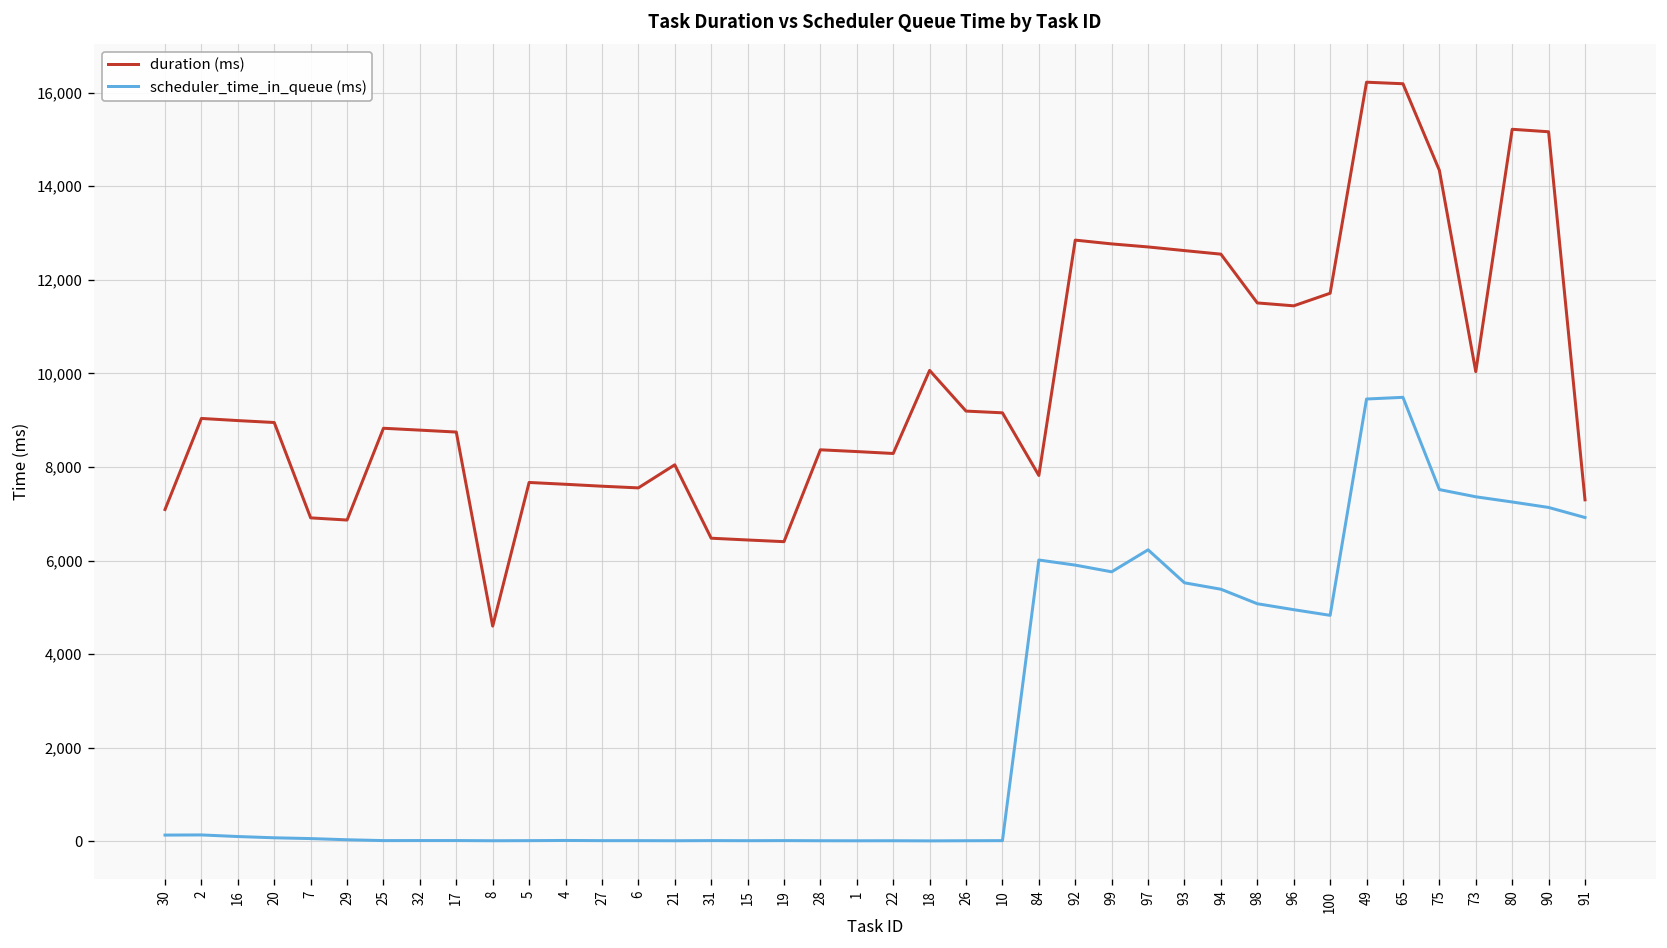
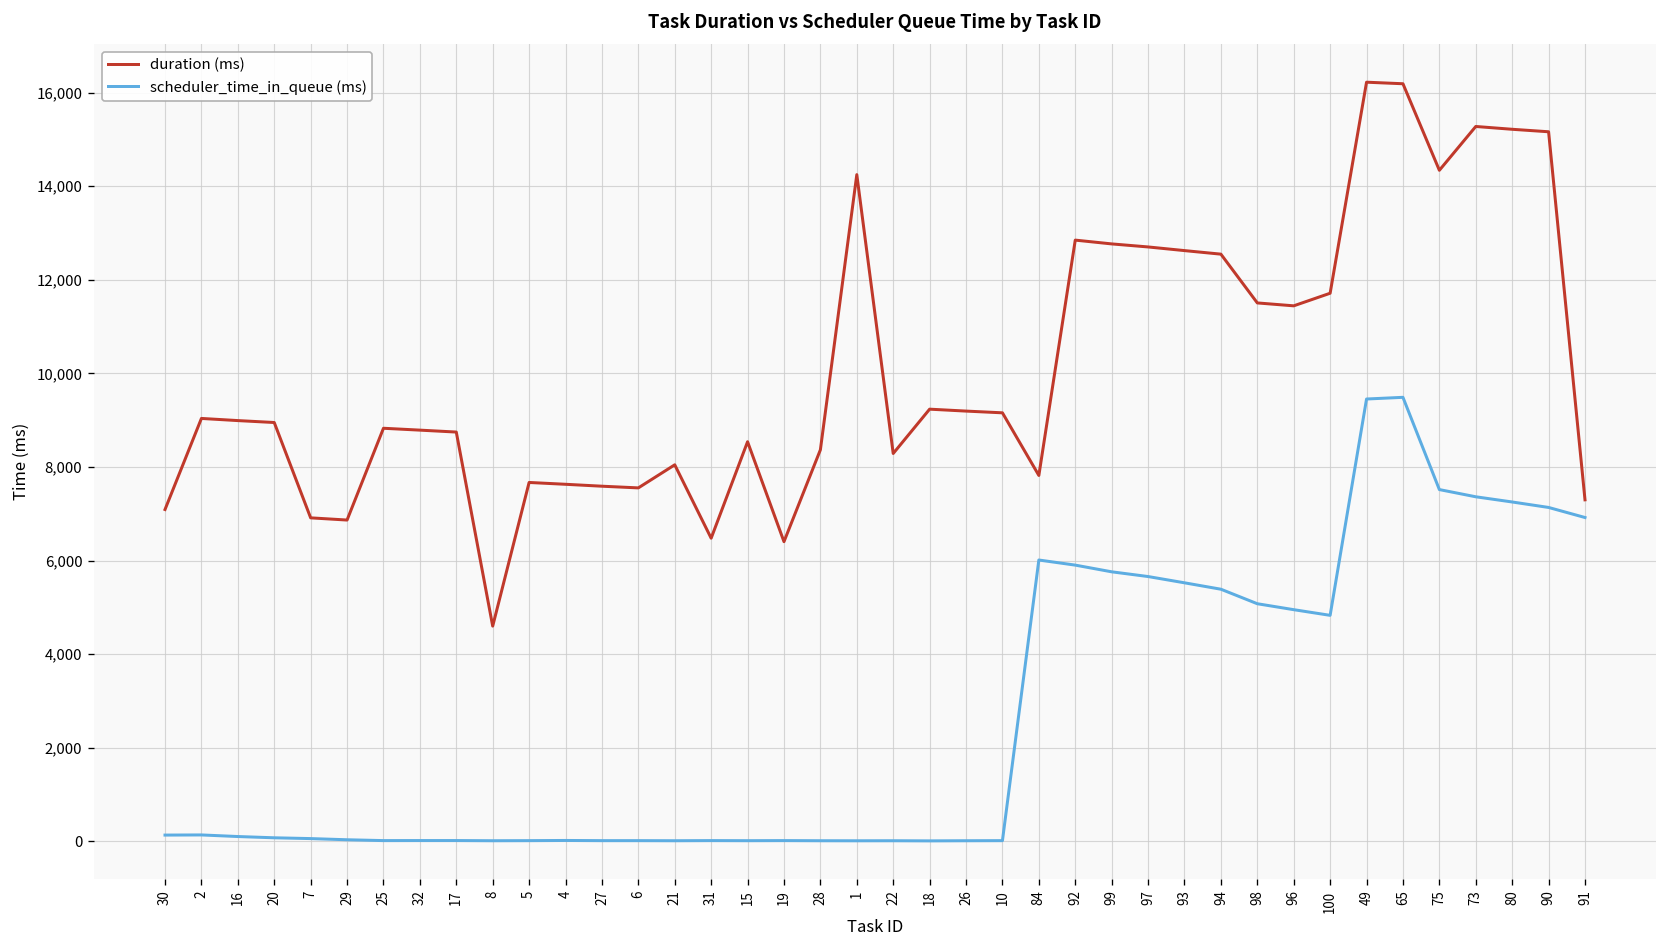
duration (ms), 15: 6,400 -> 8,500
duration (ms), 1: 8,300 -> 14,200
duration (ms), 18: 10,100 -> 9,200
scheduler_time_in_queue (ms), 97: 6,200 -> 5,700
duration (ms), 73: 10,000 -> 15,300
